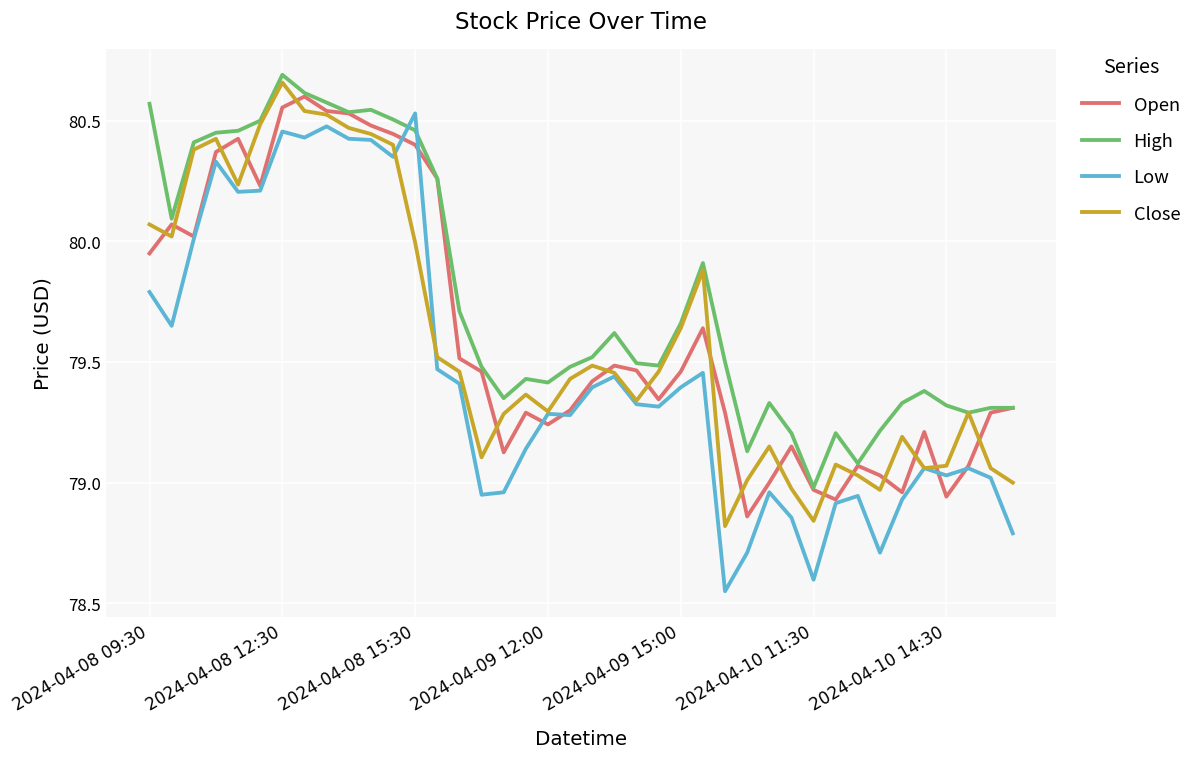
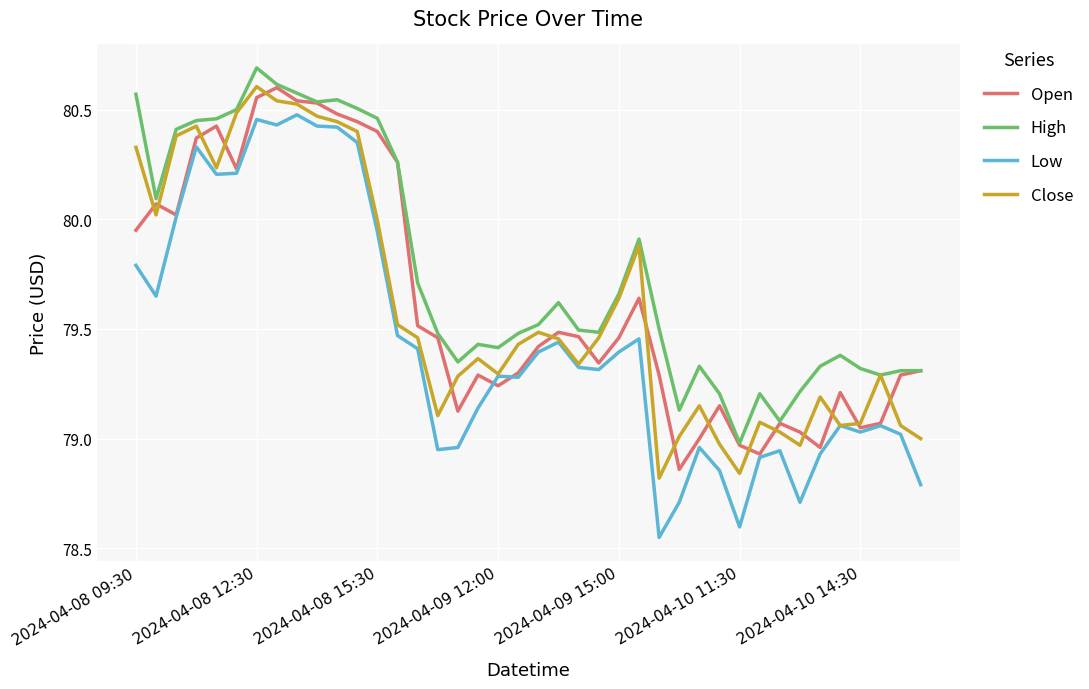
Close, 2024-04-08 09:30: 80.07 -> 80.33
Close, 2024-04-08 12:30: 80.66 -> 80.61
Low, 2024-04-08 15:30: 80.53 -> 79.94
Open, 2024-04-10 14:30: 78.94 -> 79.05
